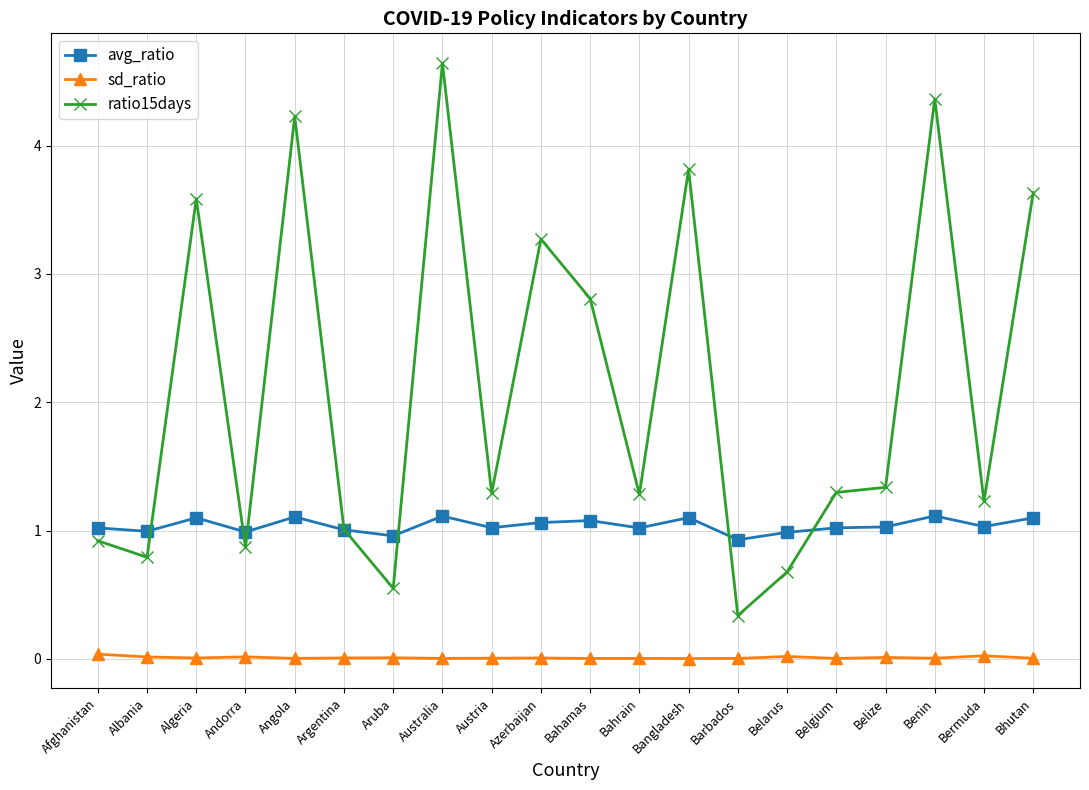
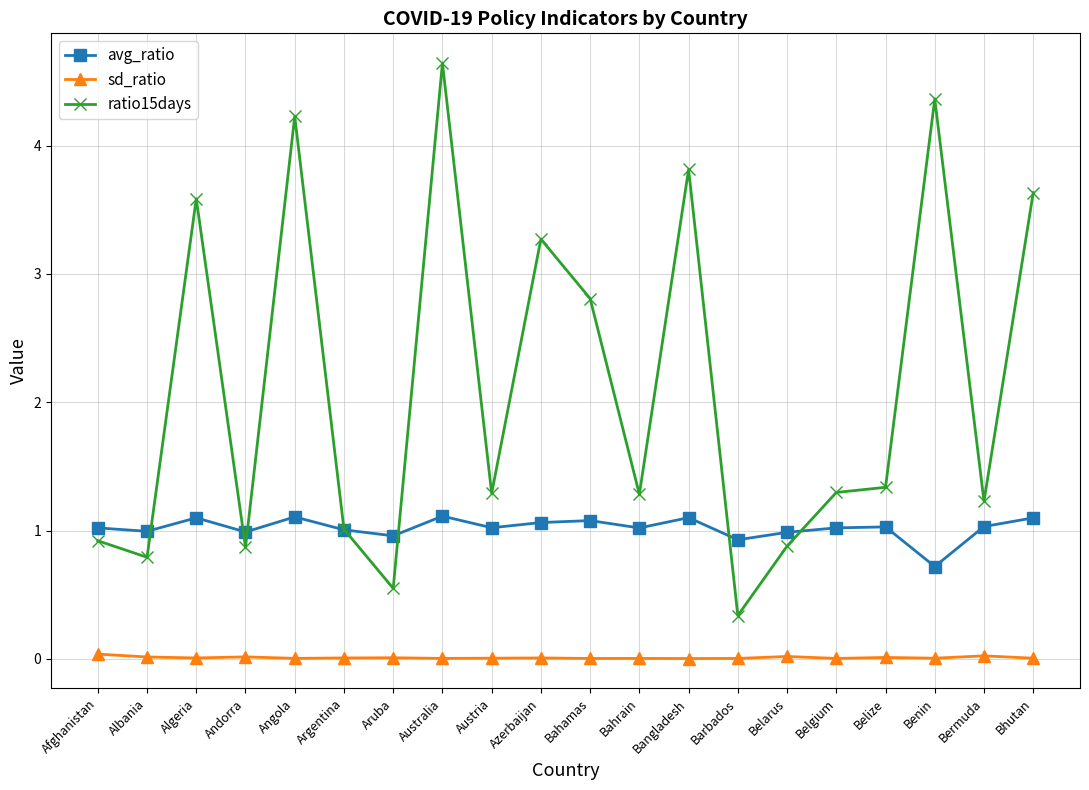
ratio15days, Belarus: 0.68 -> 0.88
avg_ratio, Benin: 1.11 -> 0.72
